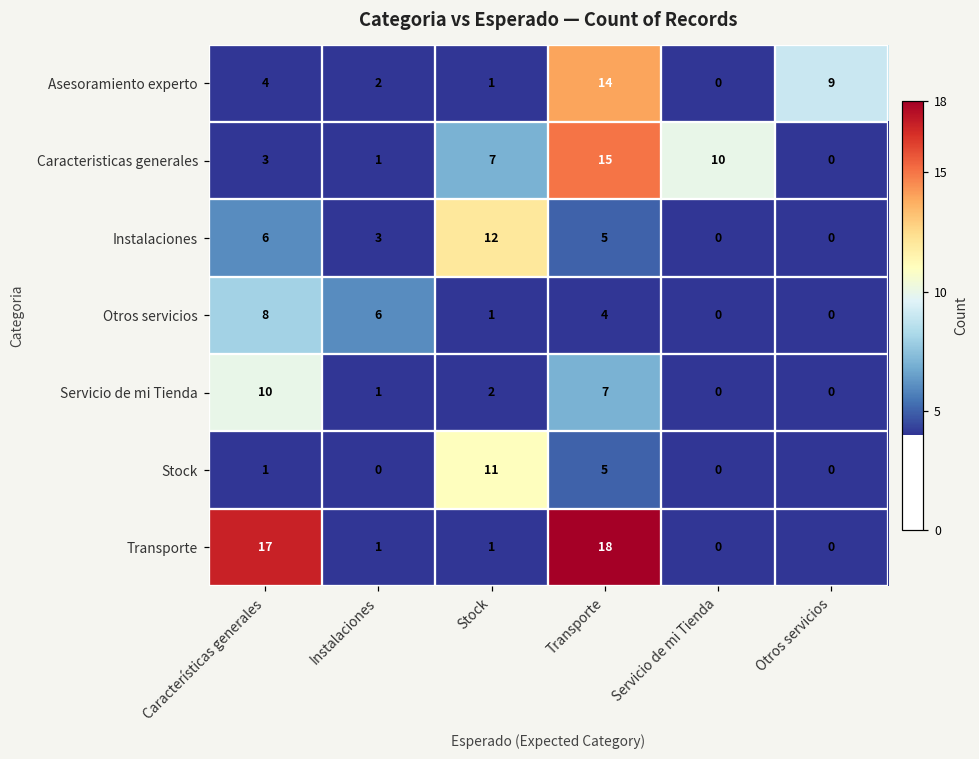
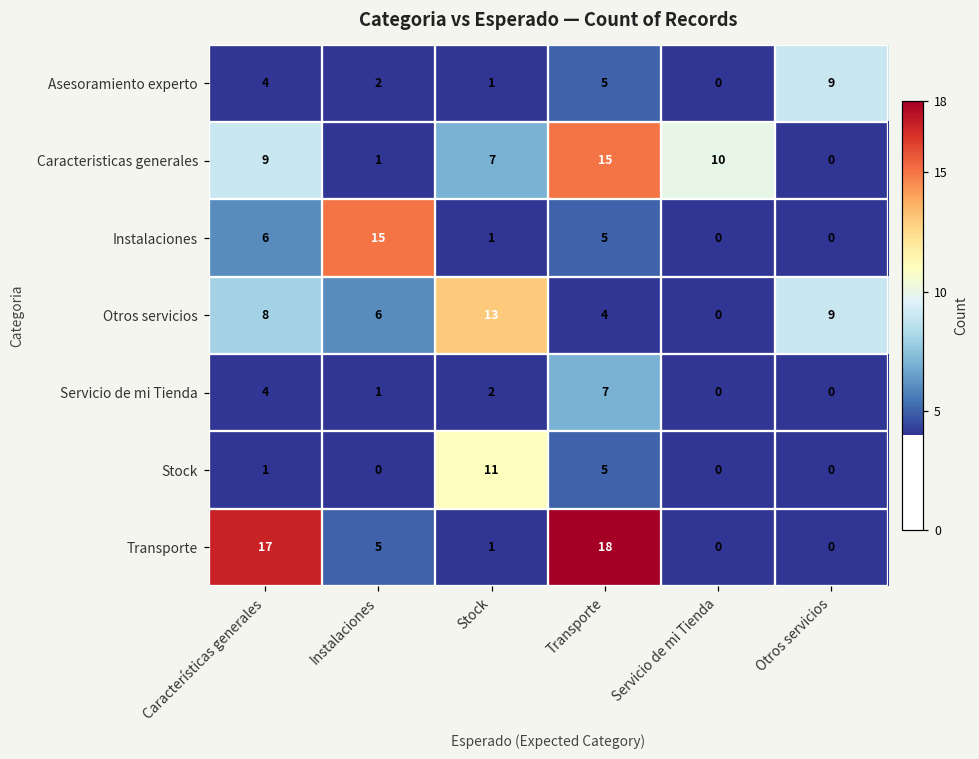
Asesoramiento experto, Transporte: 14 -> 5
Caracteristicas generales, Características generales: 3 -> 9
Instalaciones, Instalaciones: 3 -> 15
Instalaciones, Stock: 12 -> 1
Otros servicios, Stock: 1 -> 13
Otros servicios, Otros servicios: 0 -> 9
Servicio de mi Tienda, Características generales: 10 -> 4
Transporte, Instalaciones: 1 -> 5
